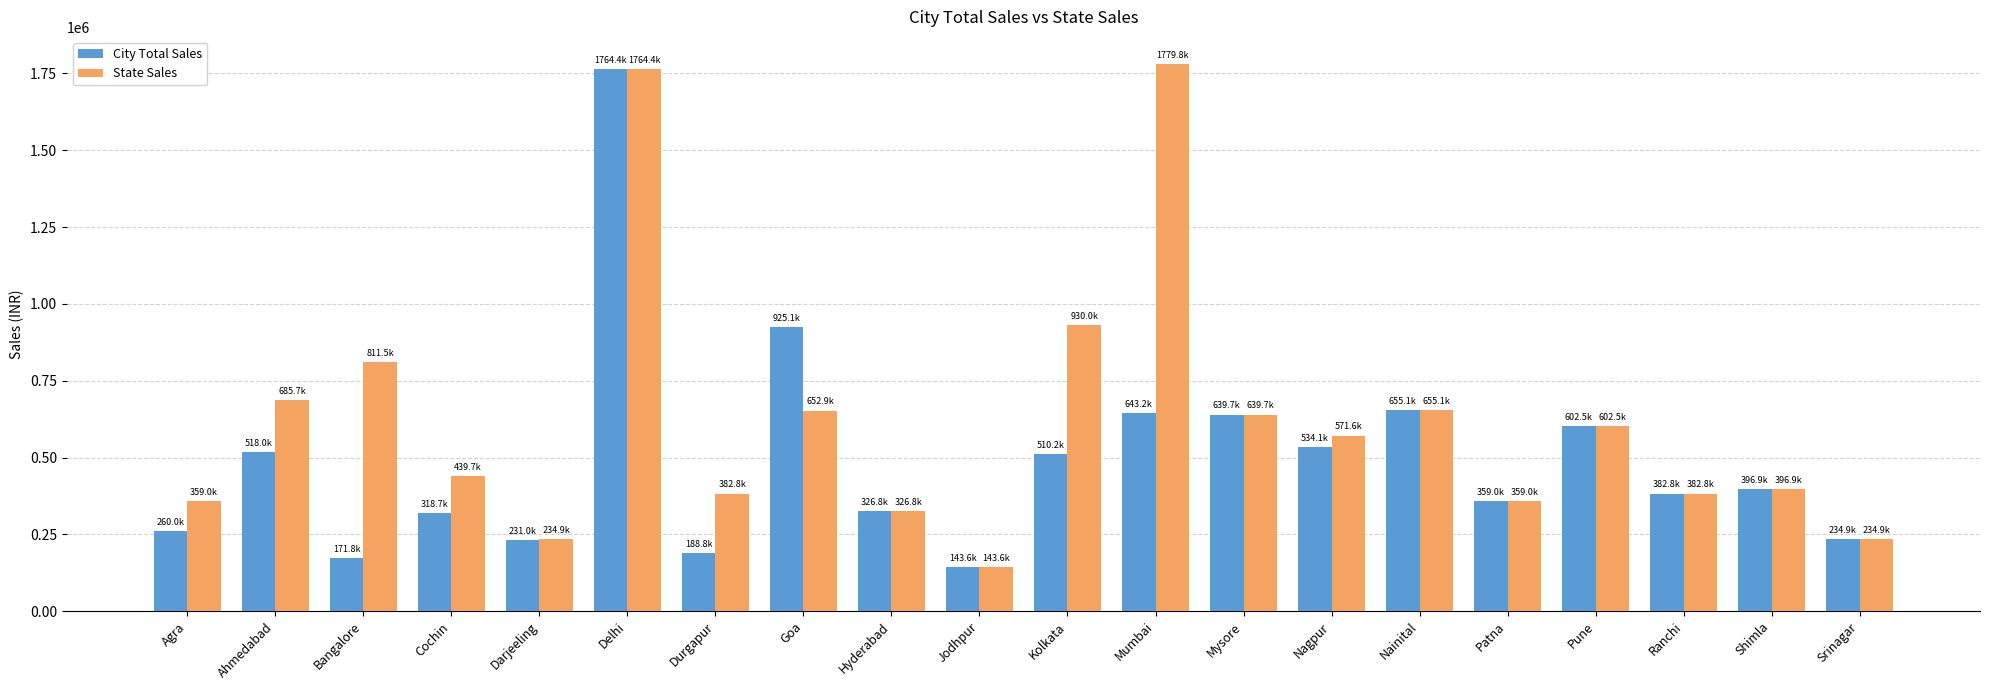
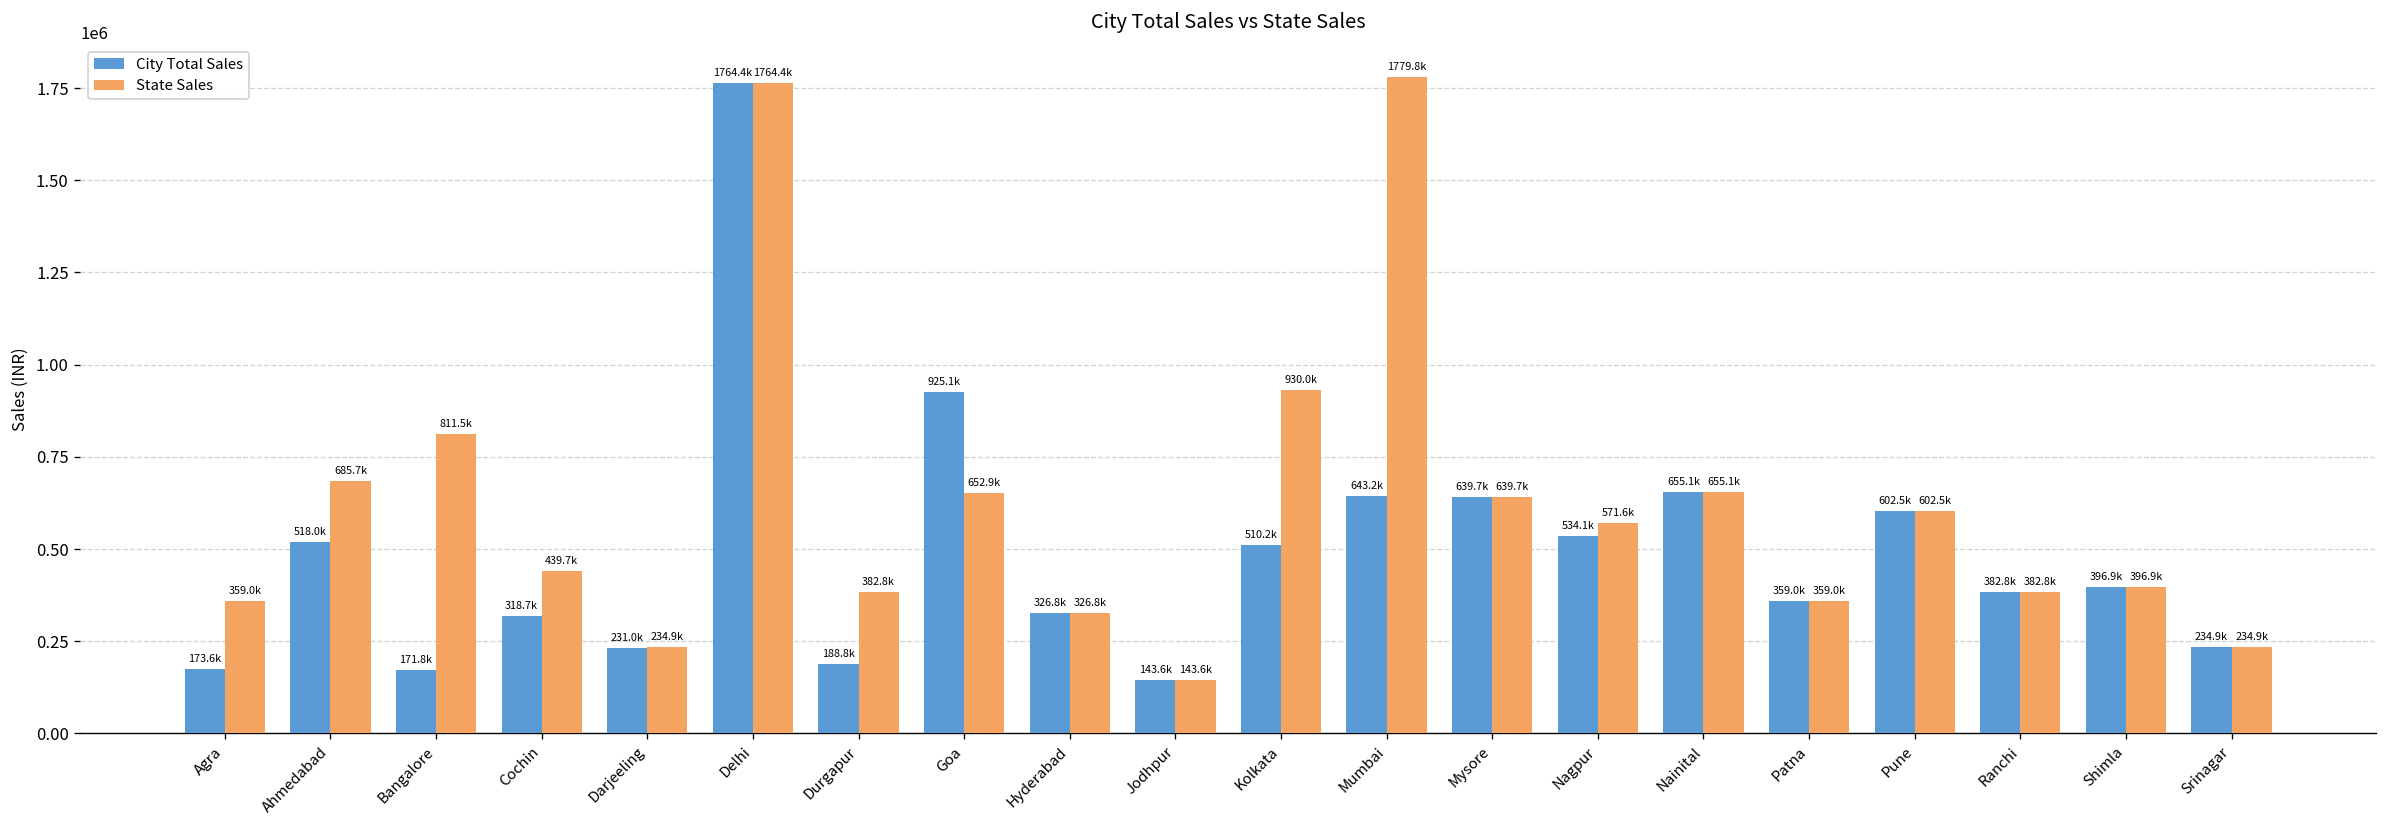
City Total Sales, Agra: 260.0k -> 173.6k
